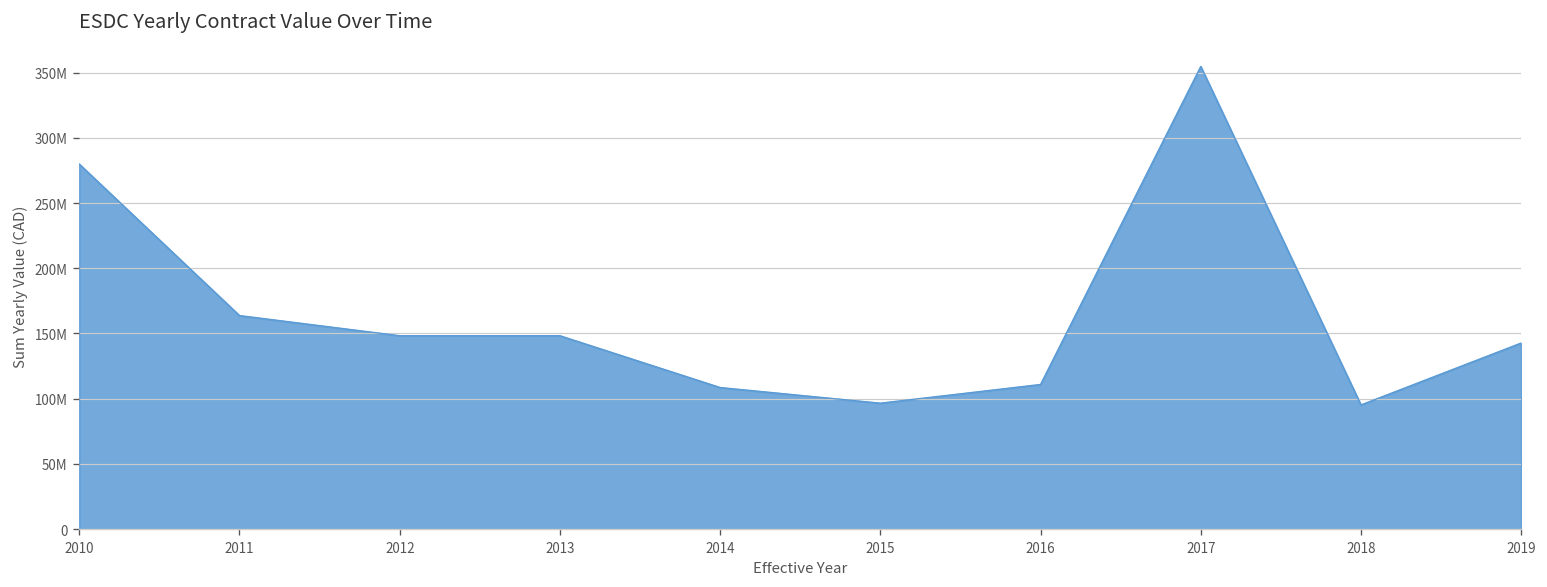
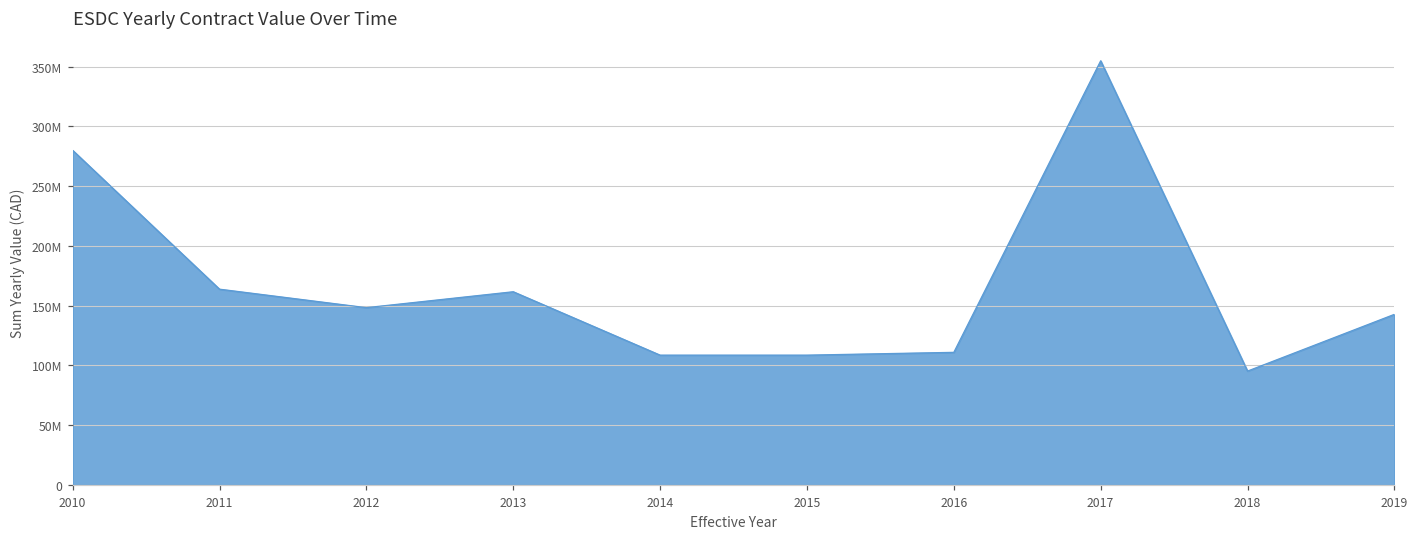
2013: 148000000 -> 162000000
2015: 97000000 -> 109000000
